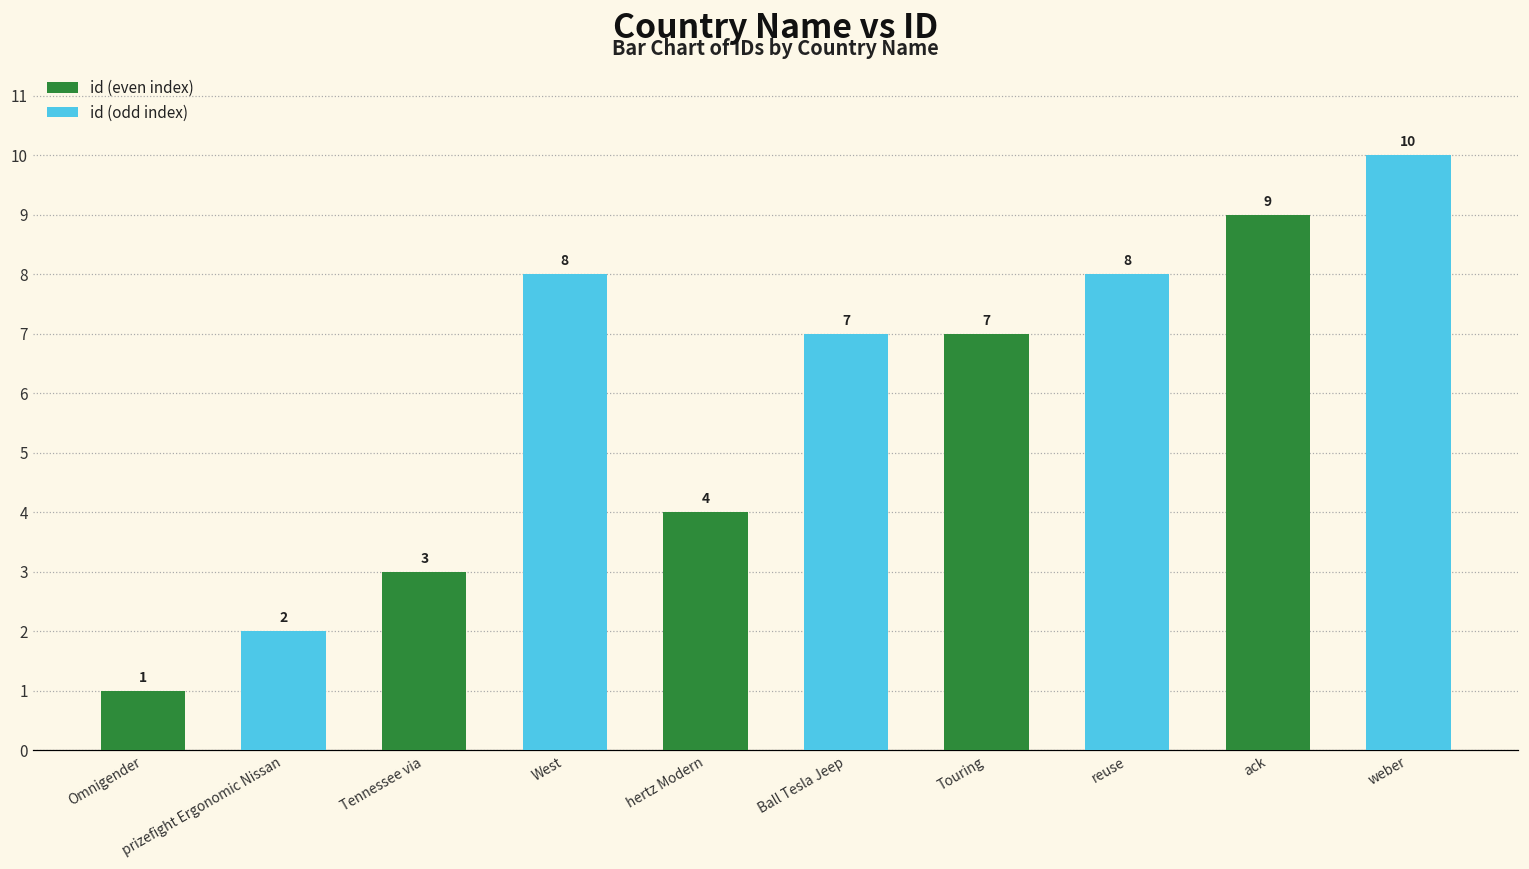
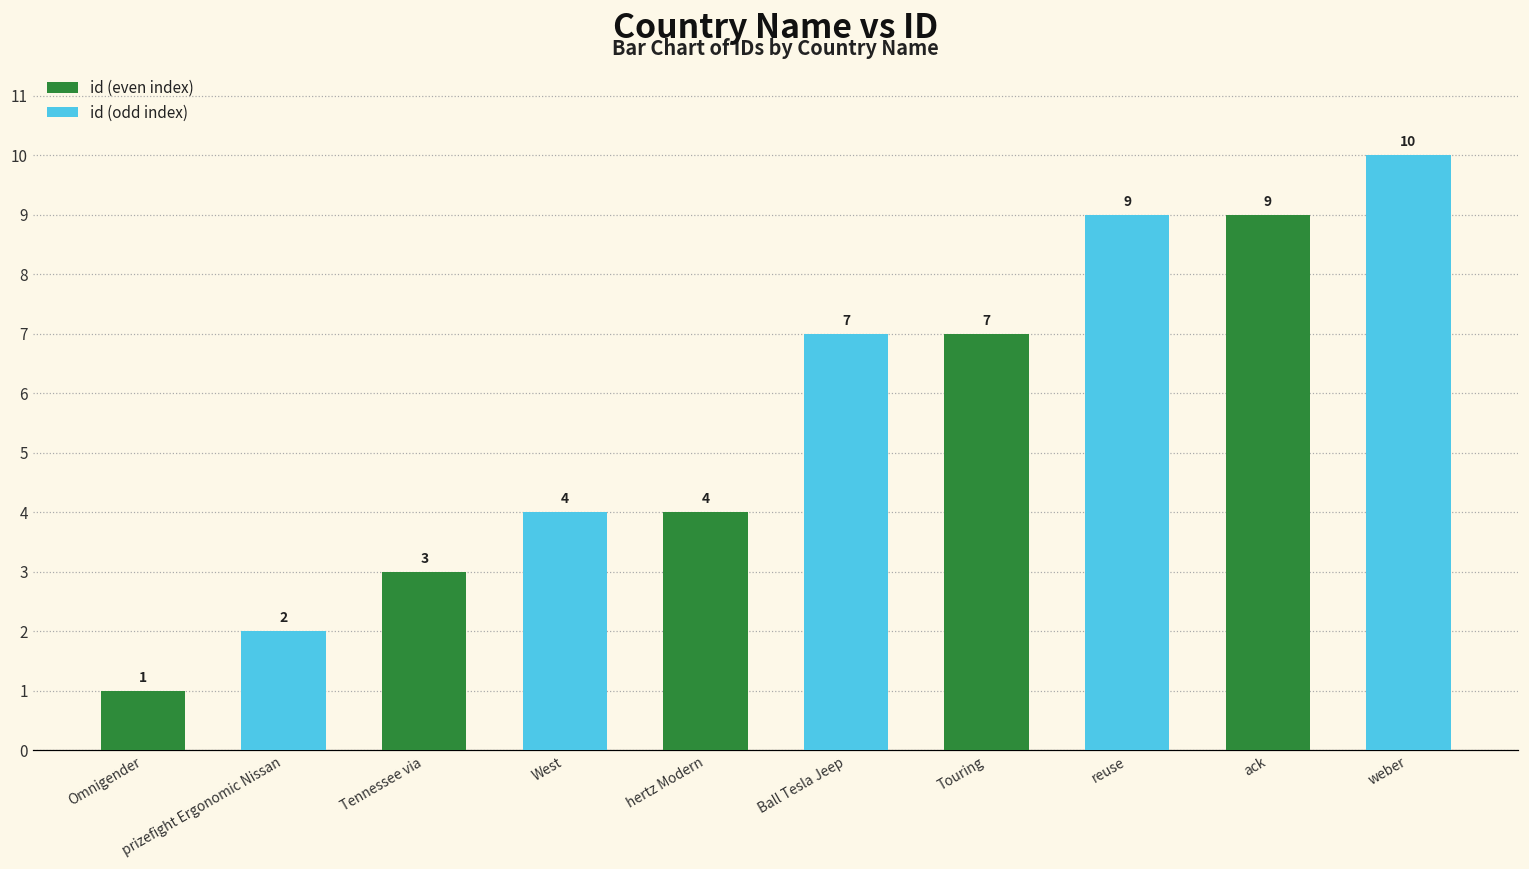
West: 8 -> 4
reuse: 8 -> 9
